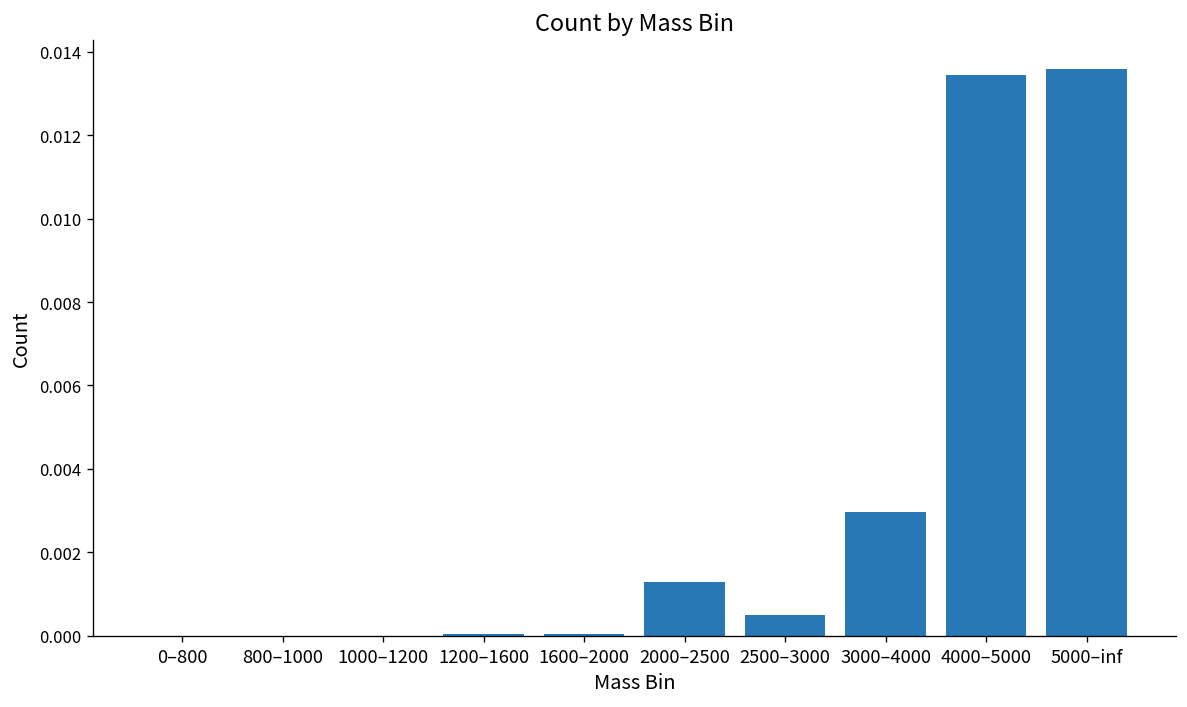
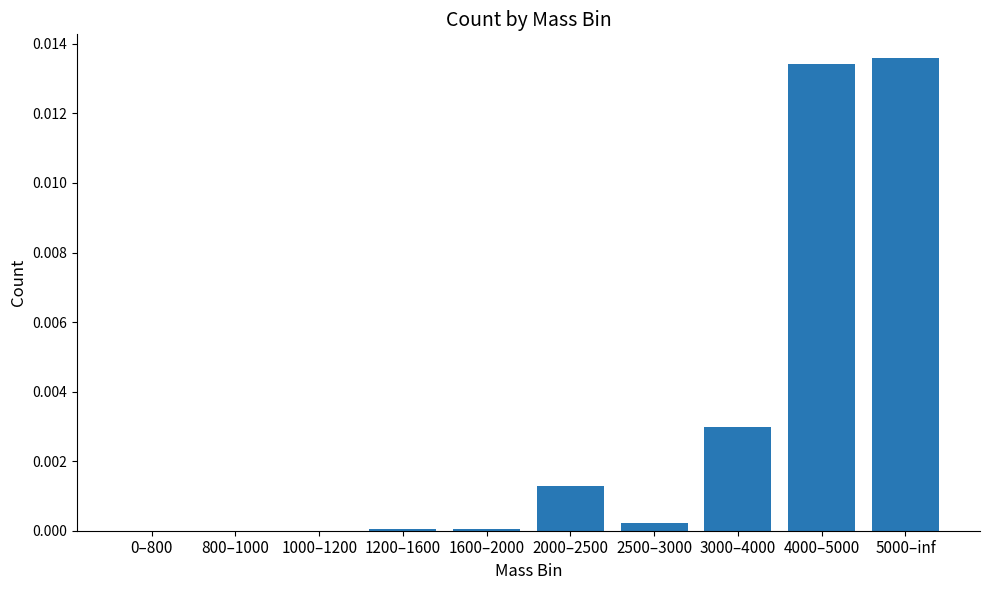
2500–3000: 0.0005 -> 0.0002
